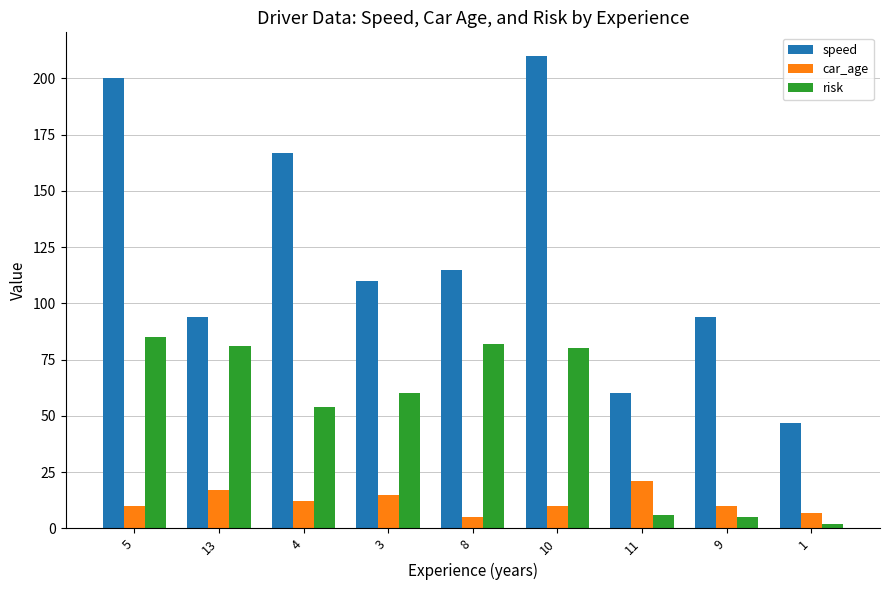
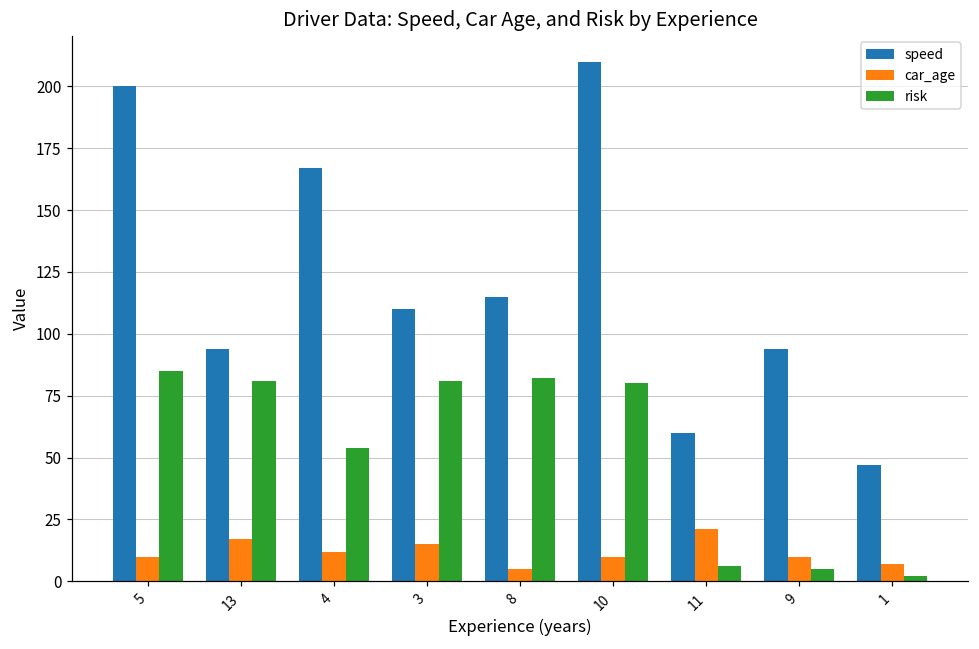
risk, 3: 60 -> 81
